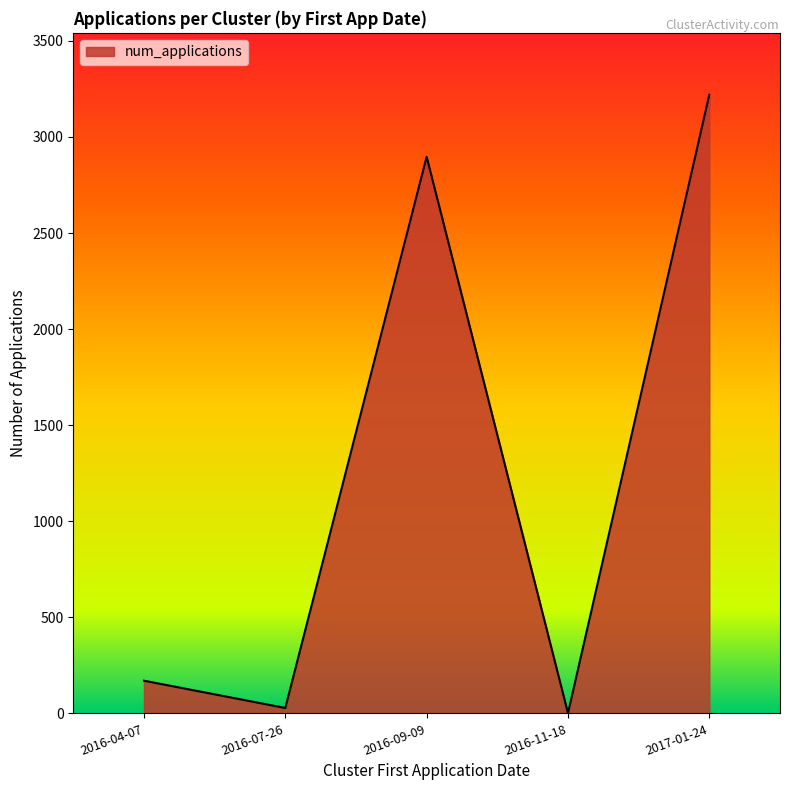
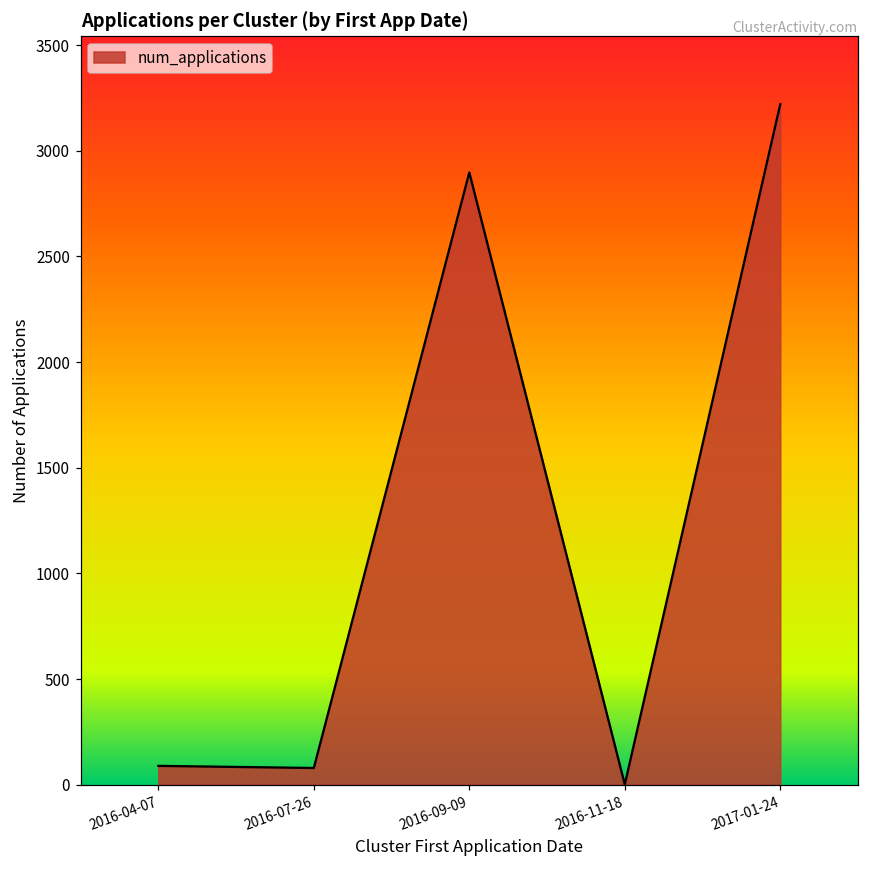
2016-04-07: 170 -> 90
2016-07-26: 30 -> 80
